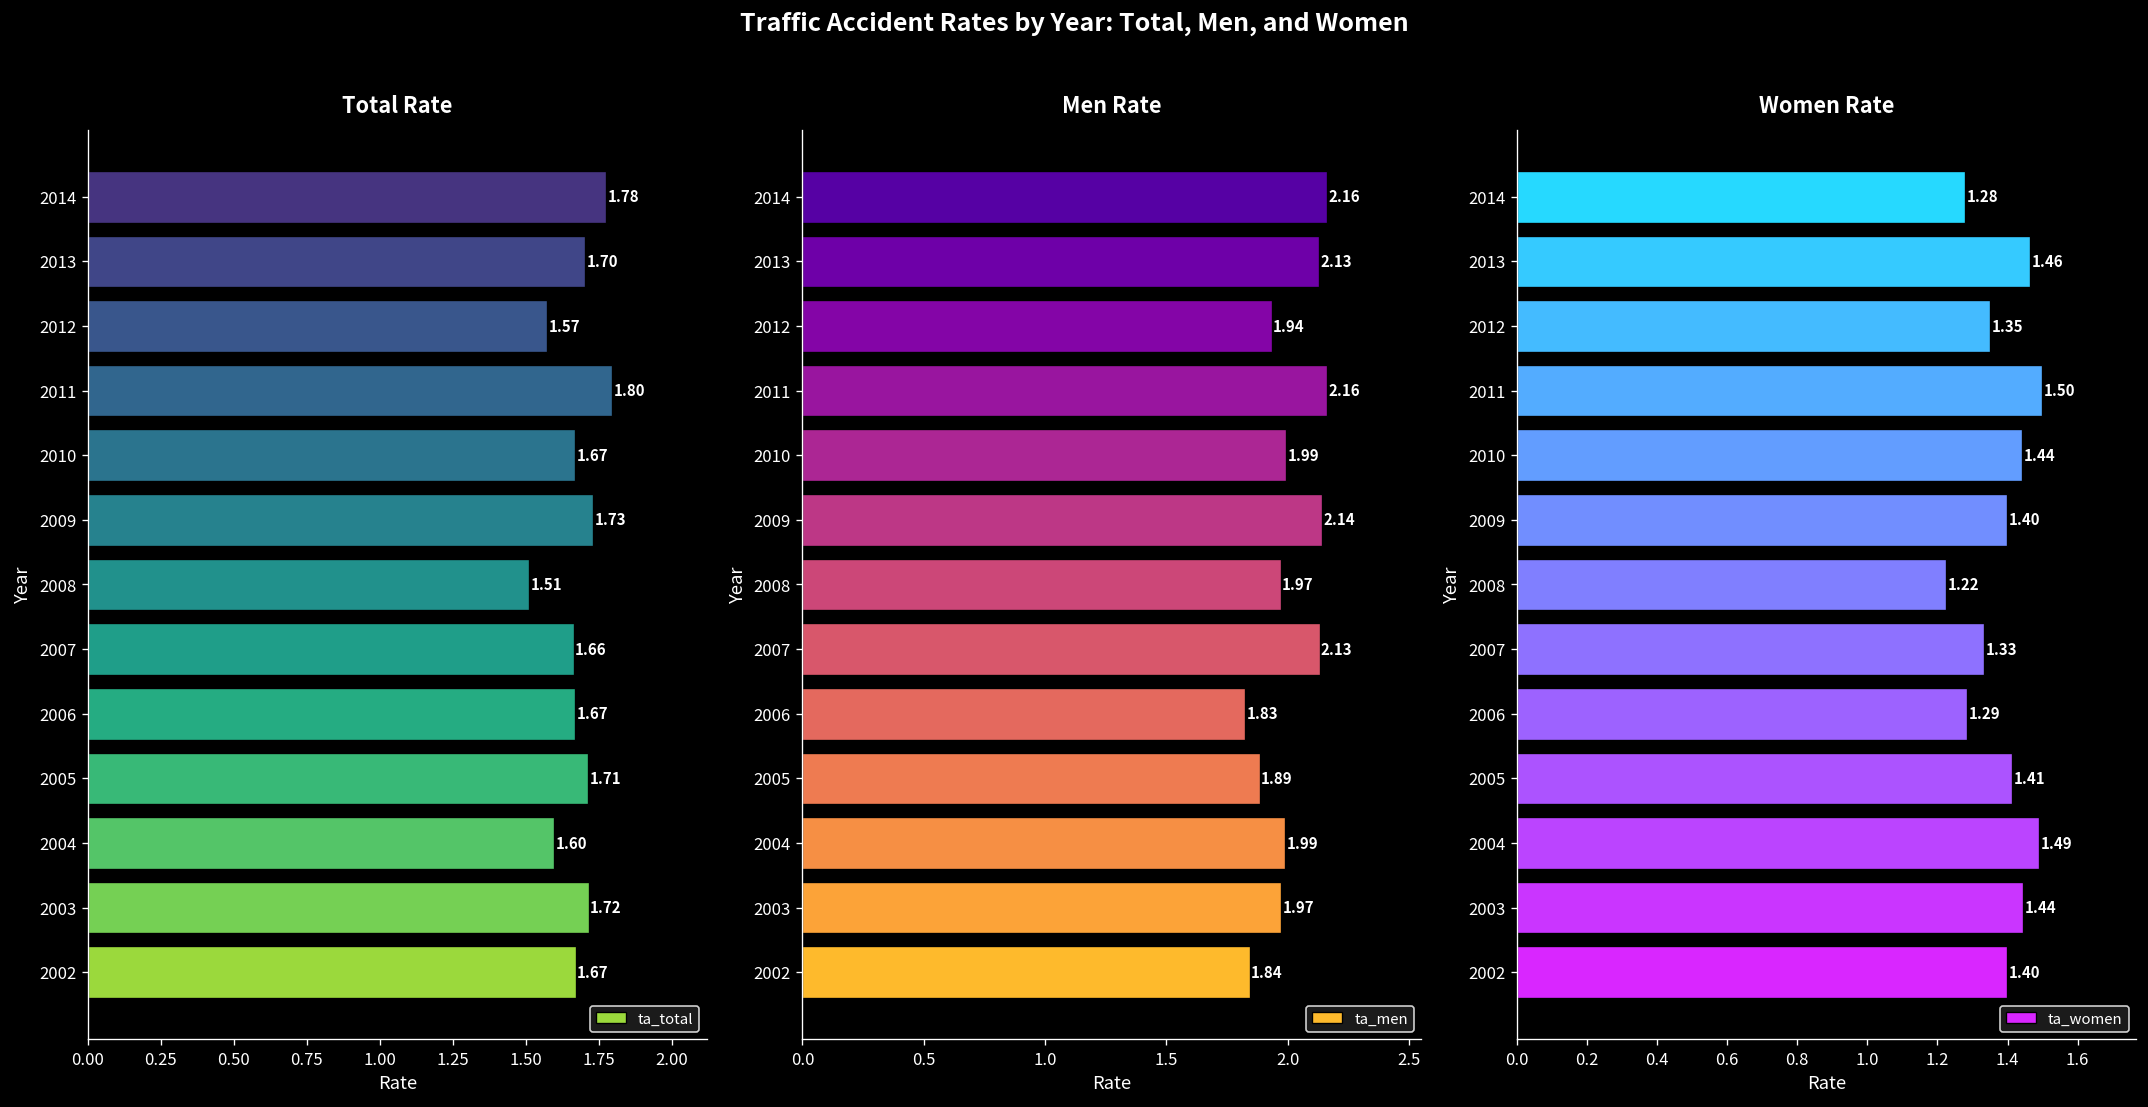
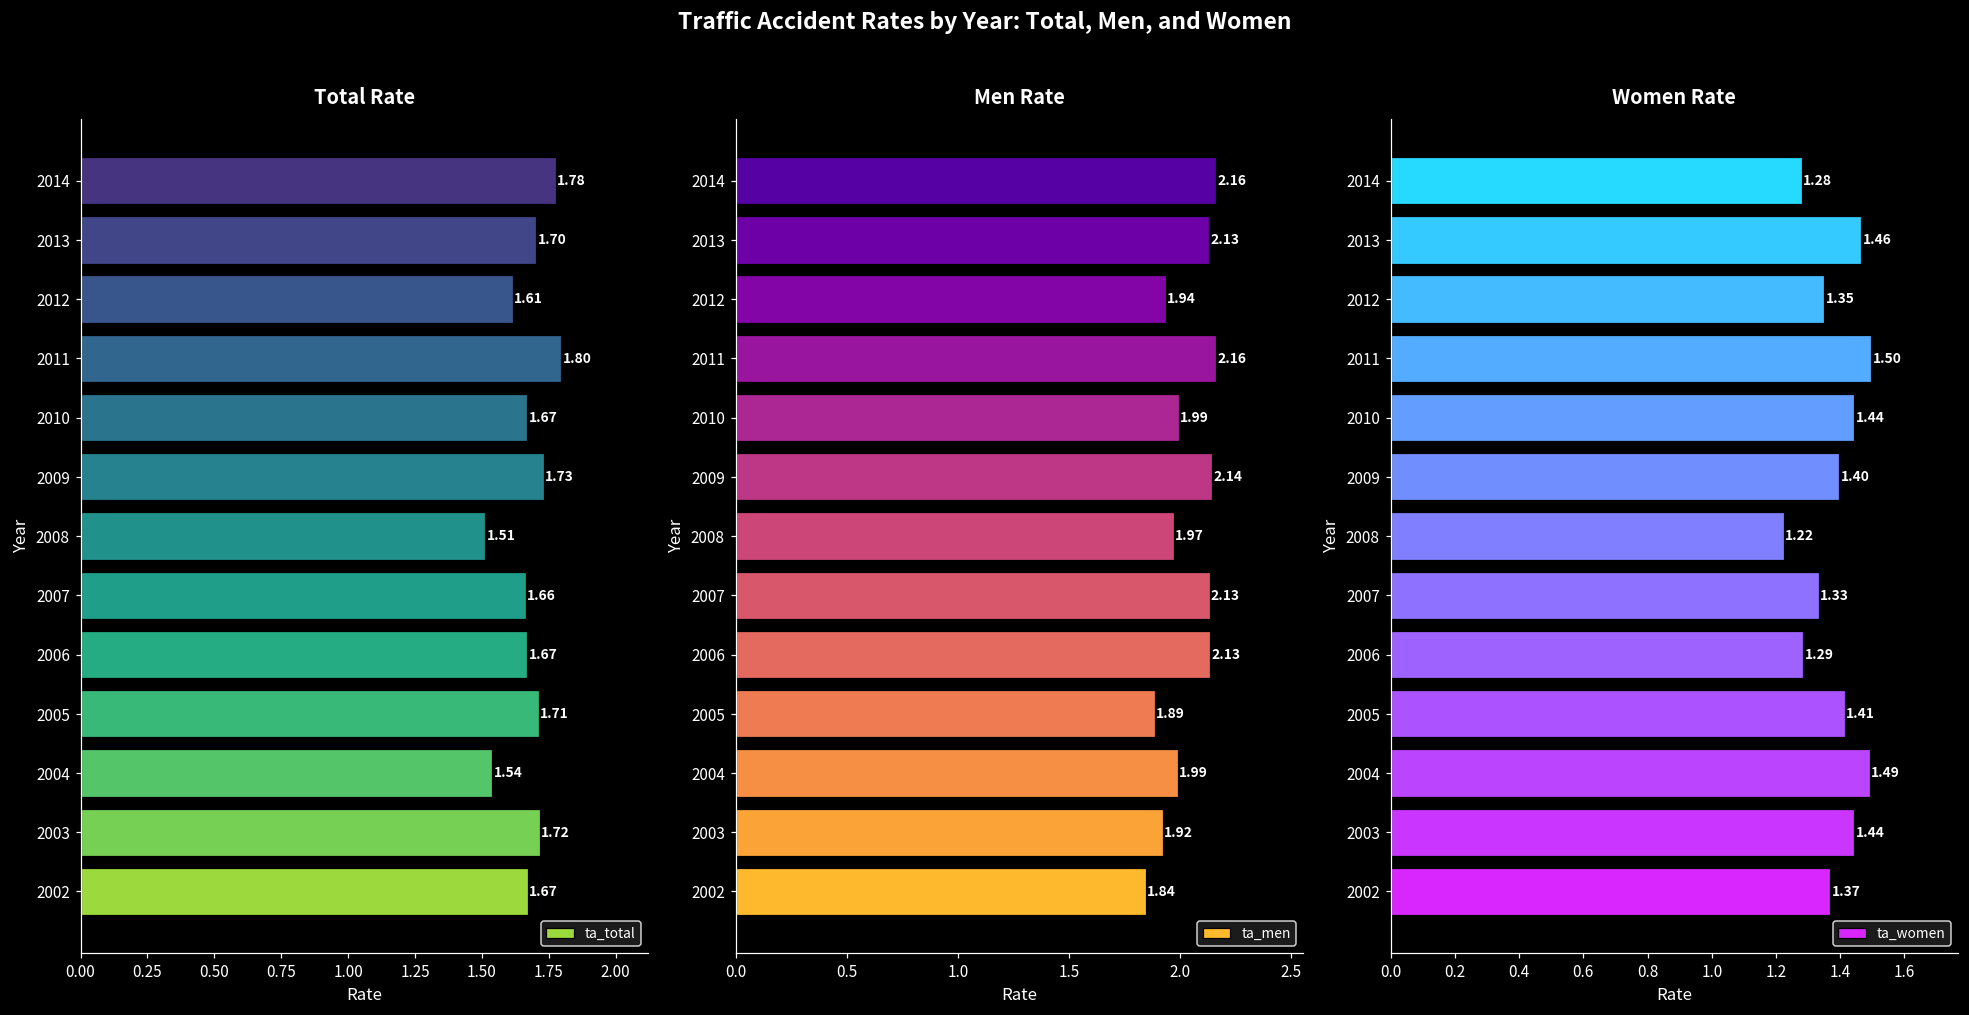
Total Rate, 2012: 1.57 -> 1.61
Total Rate, 2004: 1.60 -> 1.54
Men Rate, 2006: 1.83 -> 2.13
Men Rate, 2003: 1.97 -> 1.92
Women Rate, 2002: 1.40 -> 1.37
